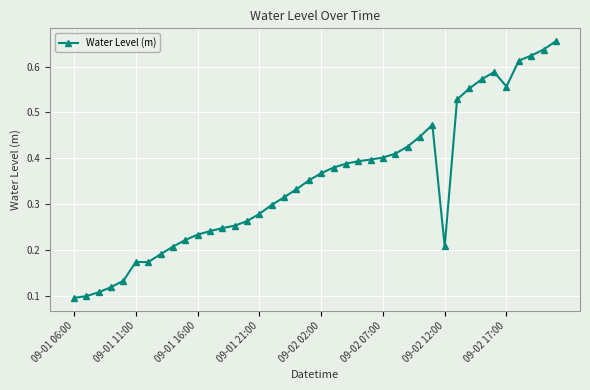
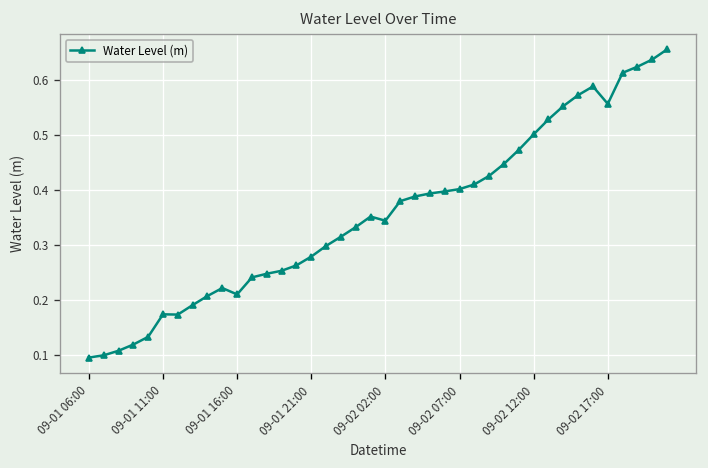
09-01 16:00: 0.23 -> 0.21
09-02 02:00: 0.37 -> 0.34
09-02 12:00: 0.21 -> 0.50
